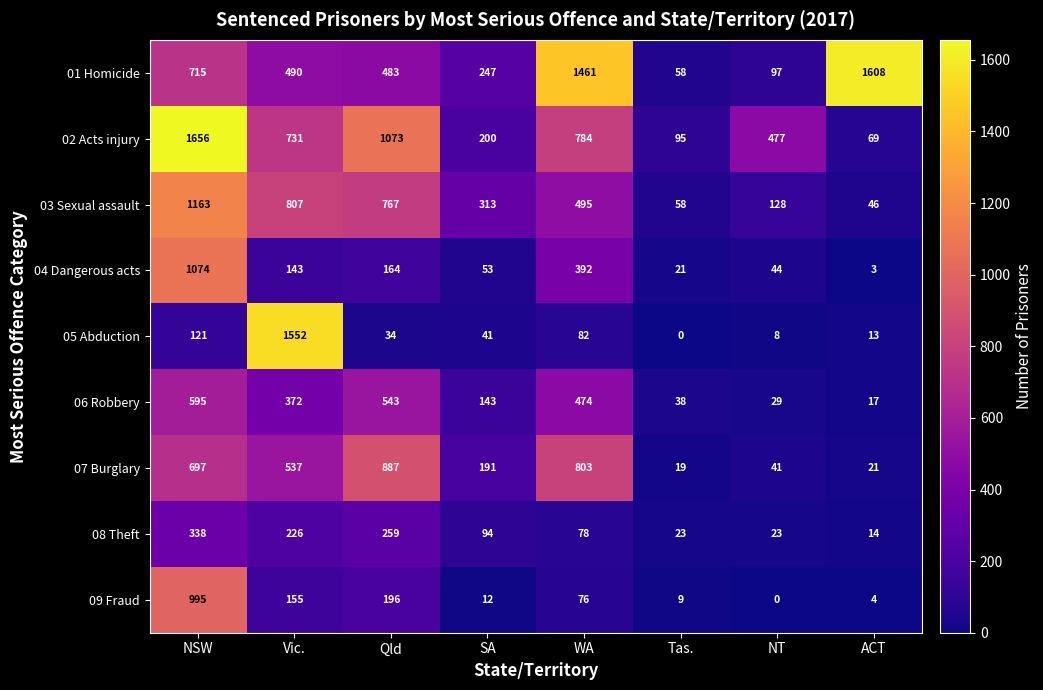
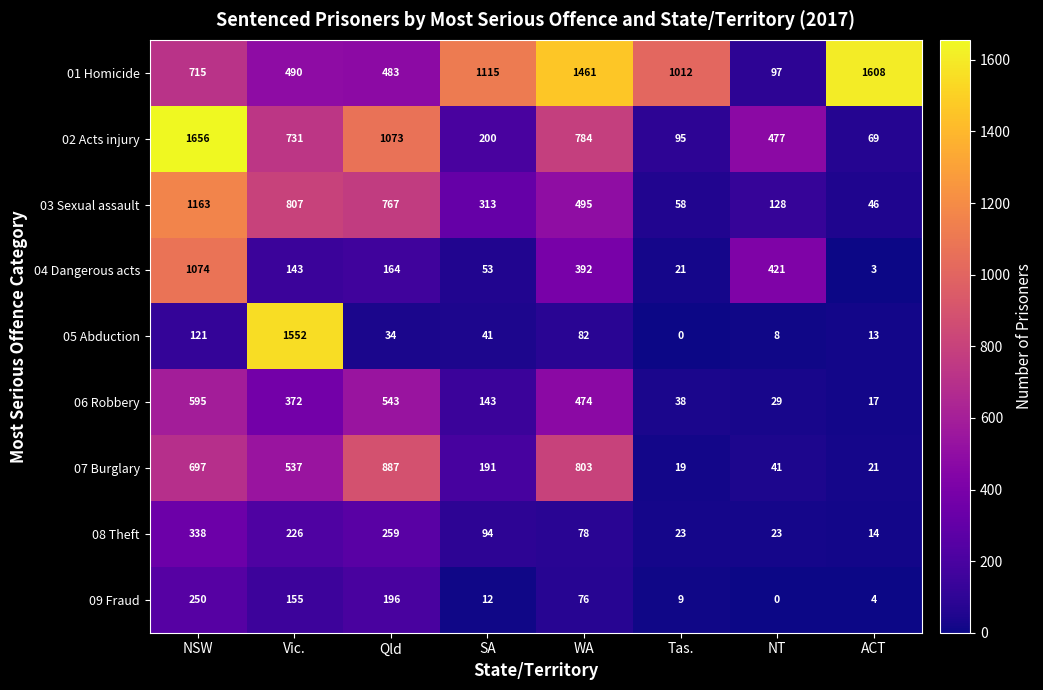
01 Homicide, SA: 247 -> 1115
01 Homicide, Tas.: 58 -> 1012
04 Dangerous acts, NT: 44 -> 421
09 Fraud, NSW: 995 -> 250
